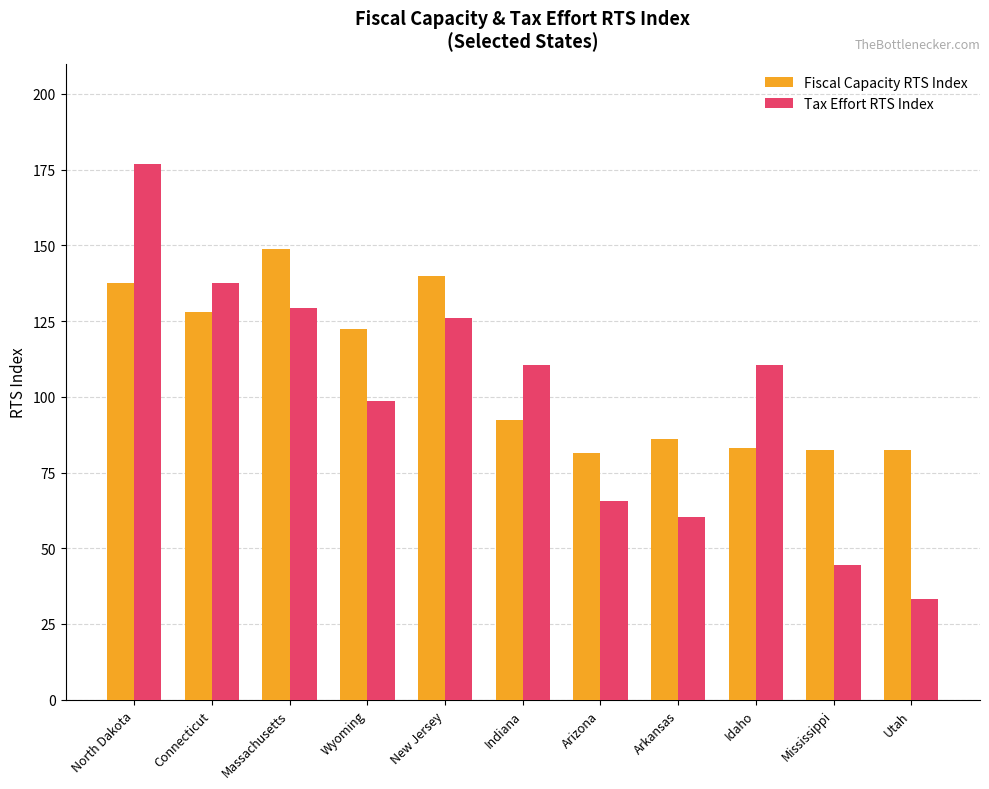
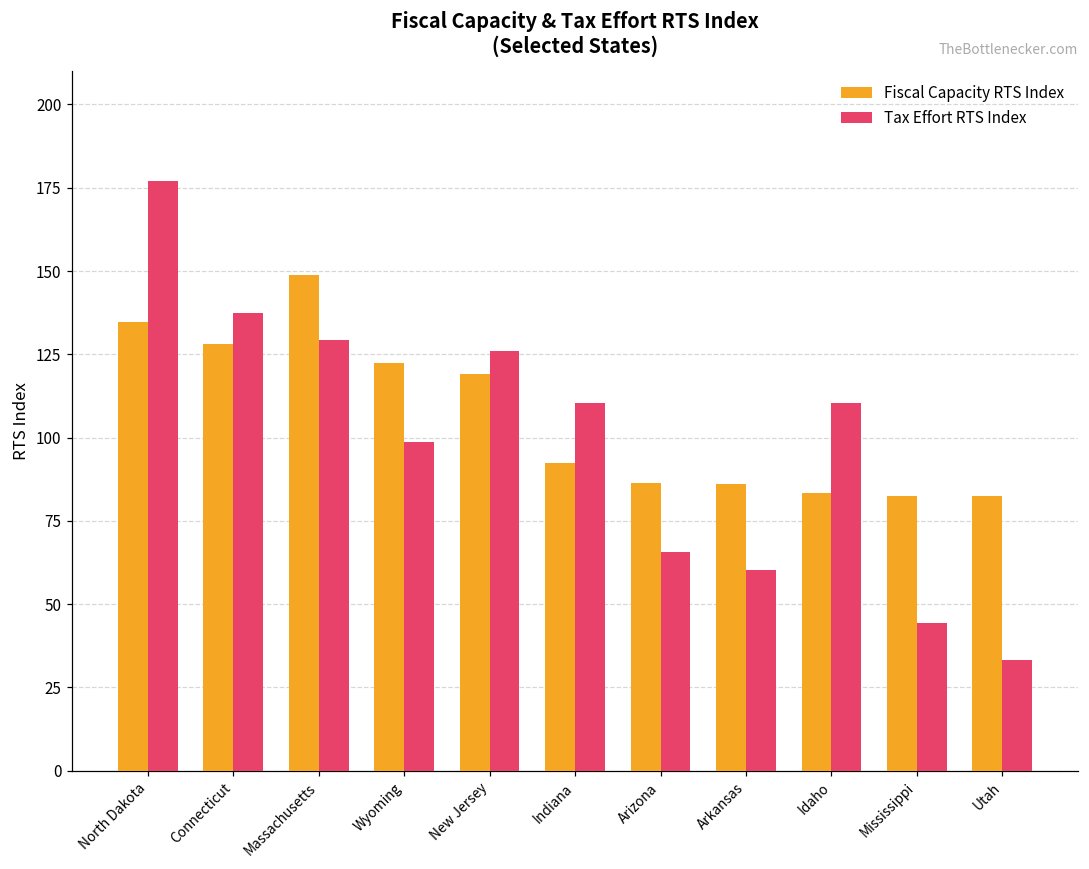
Fiscal Capacity RTS Index, North Dakota: 138 -> 135
Fiscal Capacity RTS Index, New Jersey: 140 -> 119
Fiscal Capacity RTS Index, Arizona: 82 -> 86
